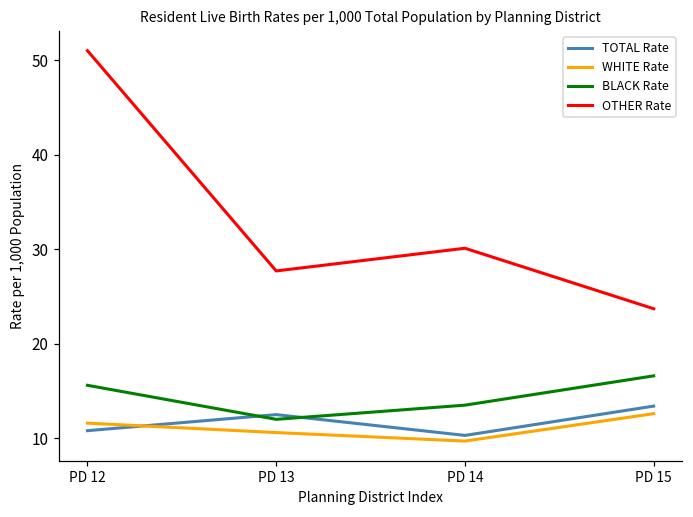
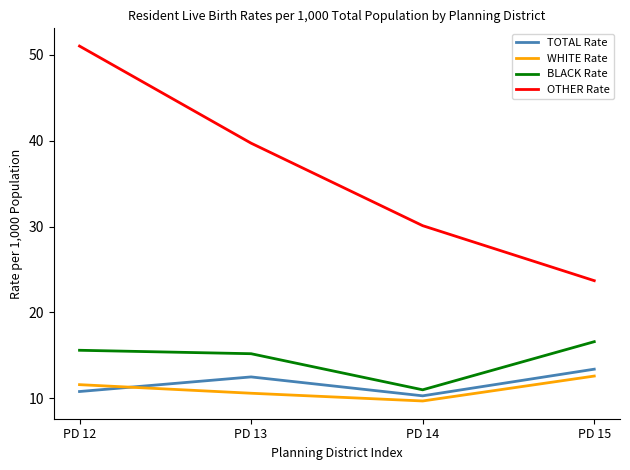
BLACK Rate, PD 13: 12 -> 15
OTHER Rate, PD 13: 28 -> 40
BLACK Rate, PD 14: 14 -> 11
